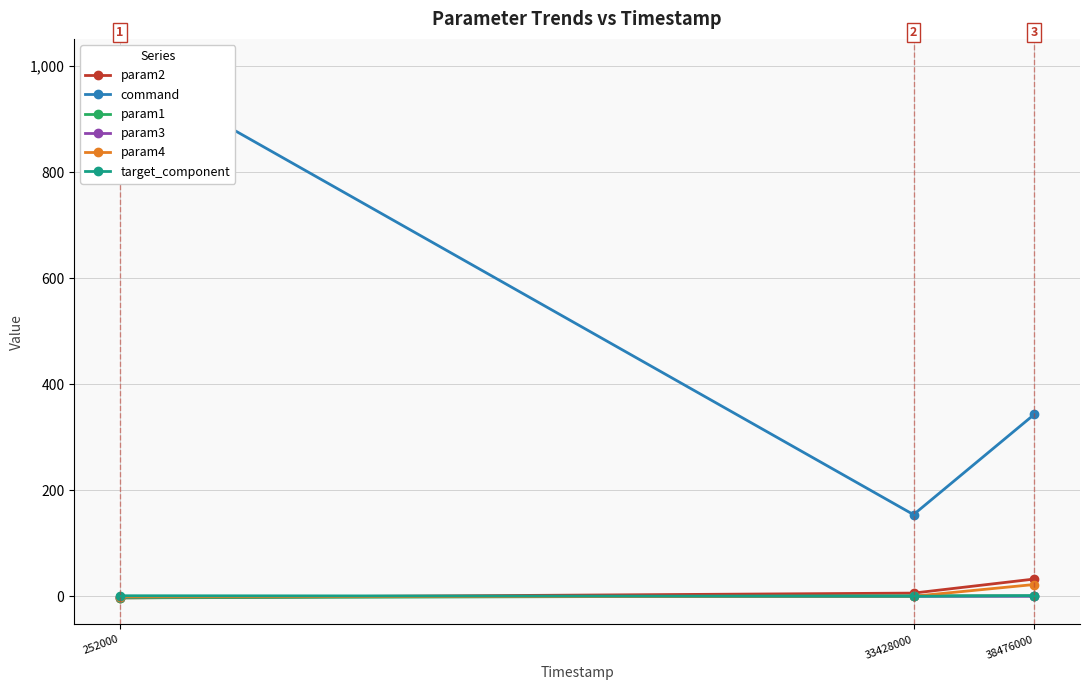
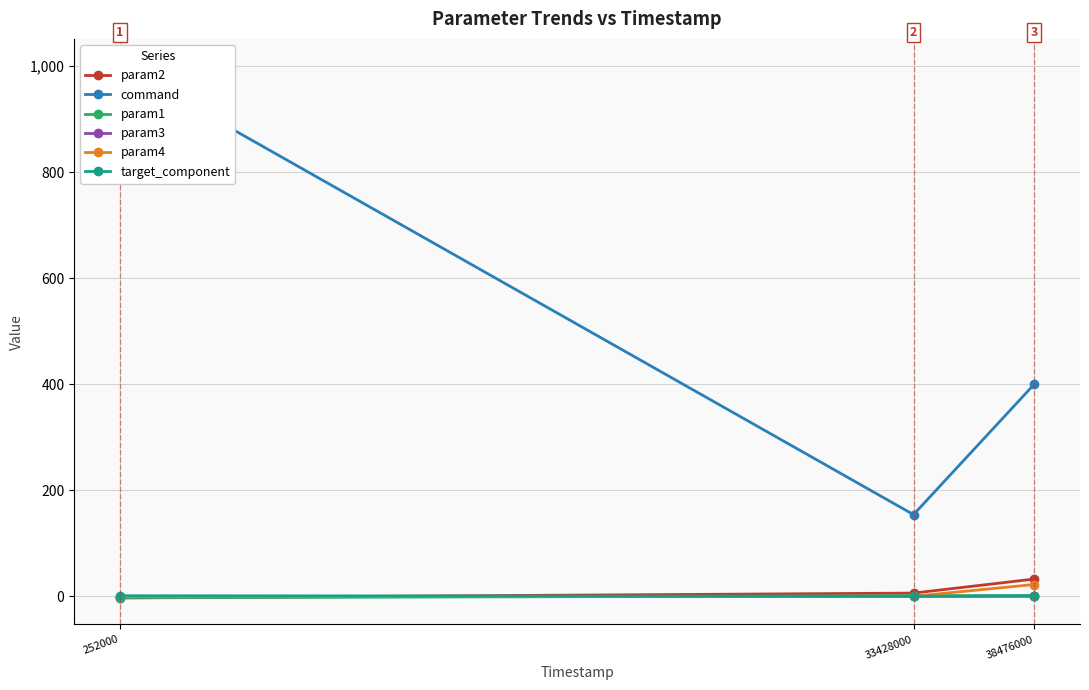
command, 38476000: 340 -> 400
